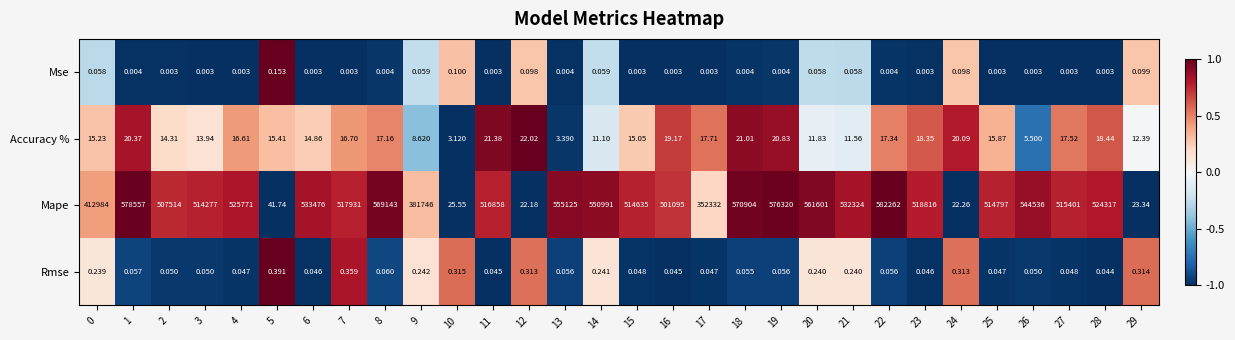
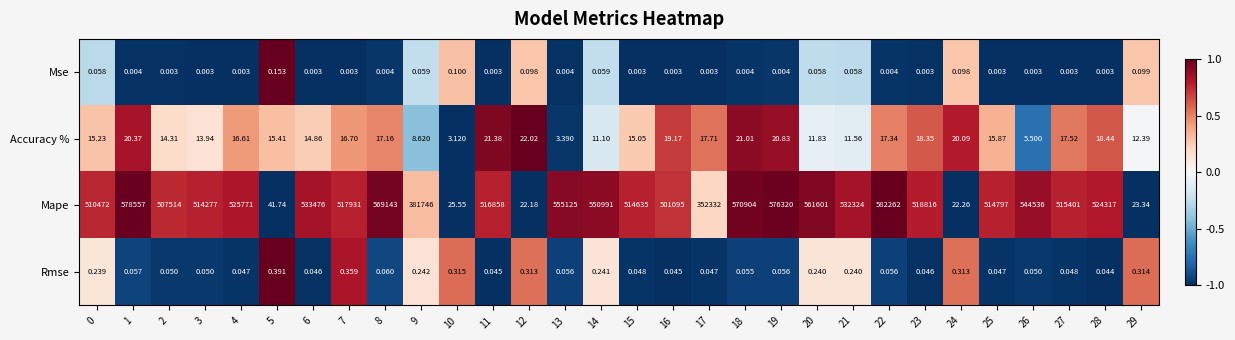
Mape, 0: 412984 -> 510472
